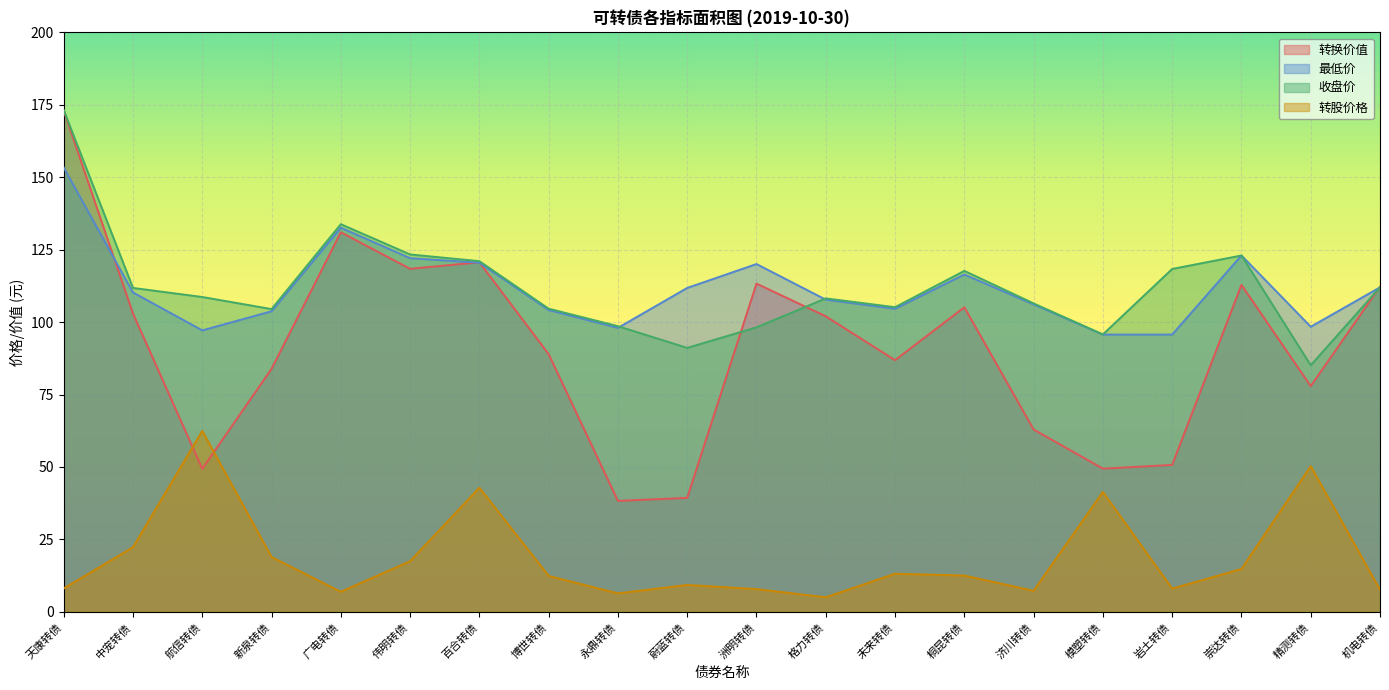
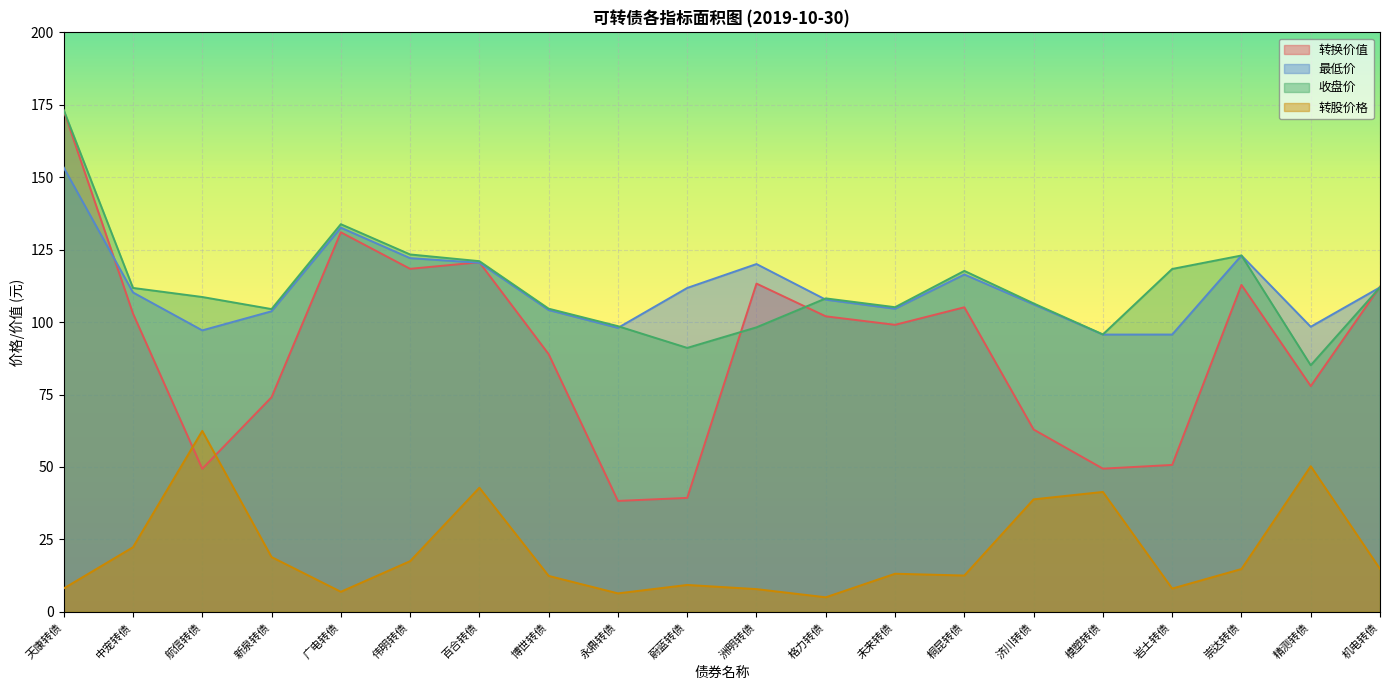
转换价值, 新泉转债: 84 -> 74
转换价值, 未来转债: 87 -> 99
转股价格, 济川转债: 7 -> 39
转股价格, 机电转债: 8 -> 15
